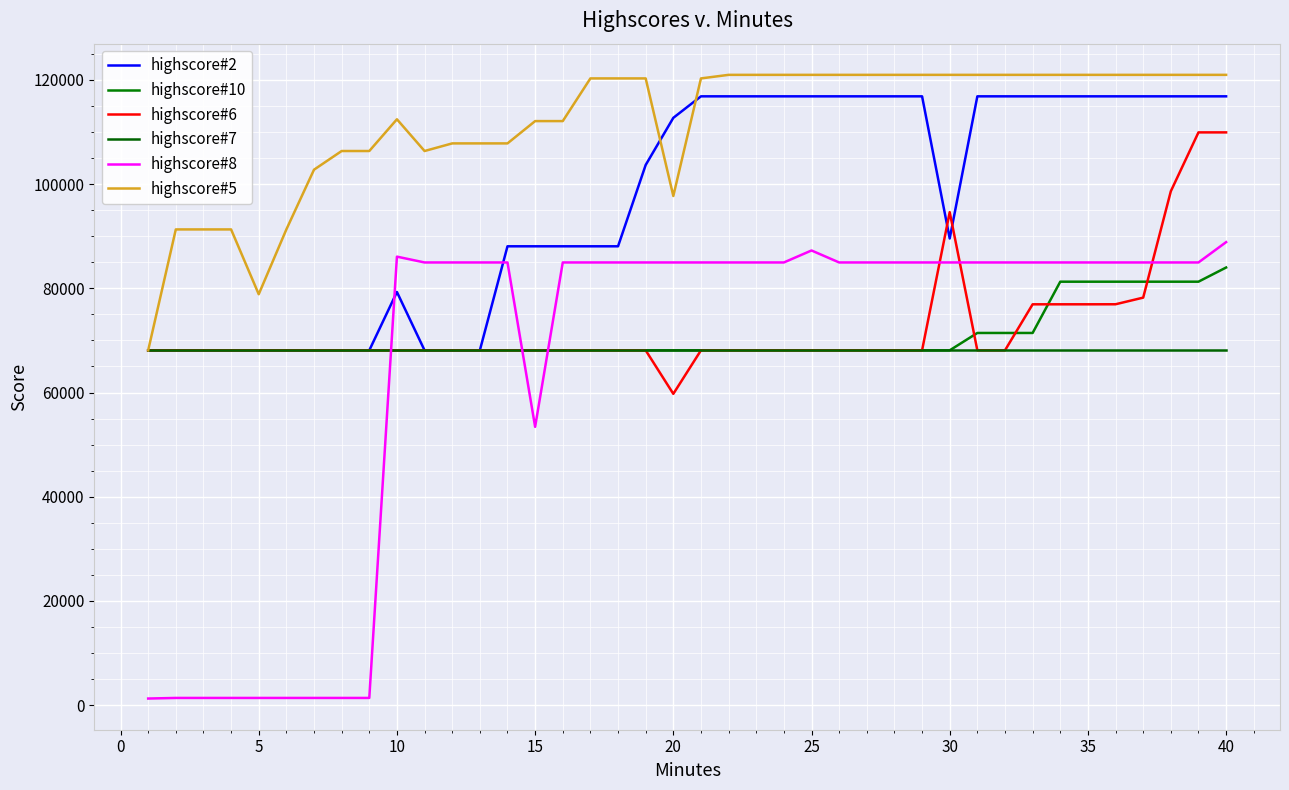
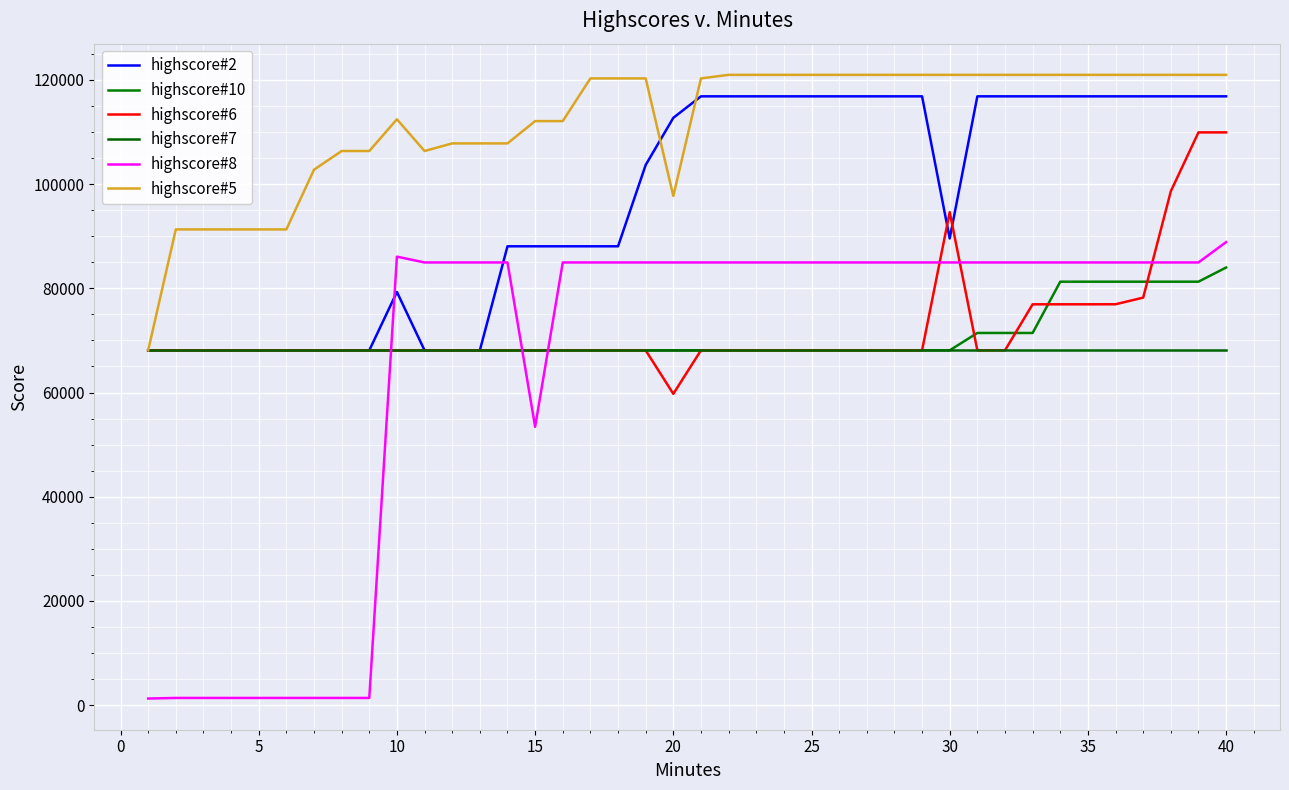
highscore#5, 5: 79000 -> 91000
highscore#8, 25: 87000 -> 85000
